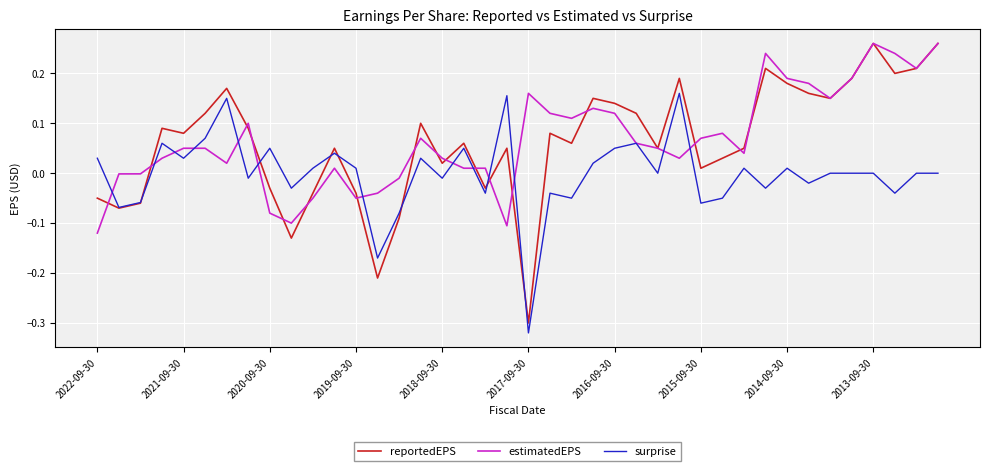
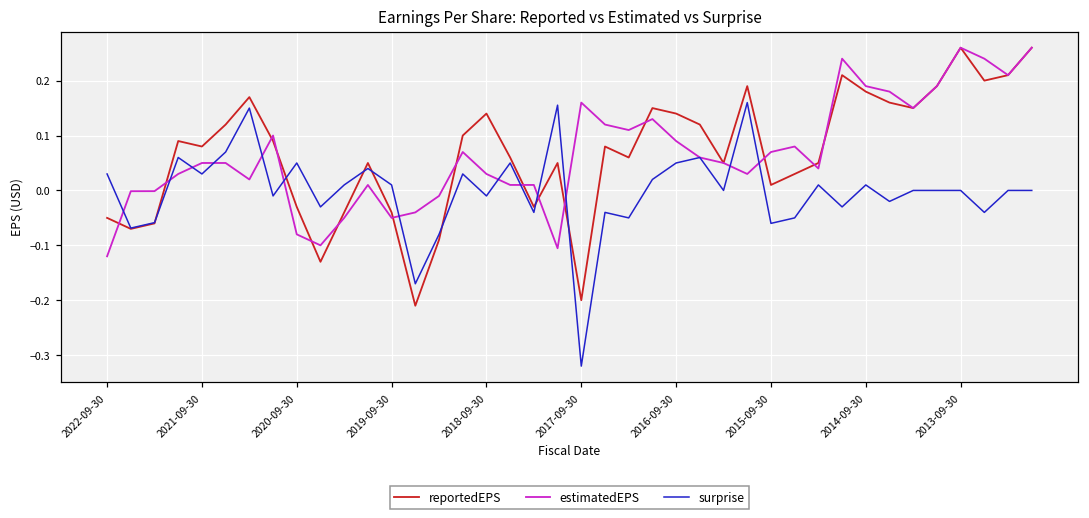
reportedEPS, 2018-09-30: 0.02 -> 0.14
reportedEPS, 2017-09-30: -0.3 -> -0.2
estimatedEPS, 2016-09-30: 0.12 -> 0.09
